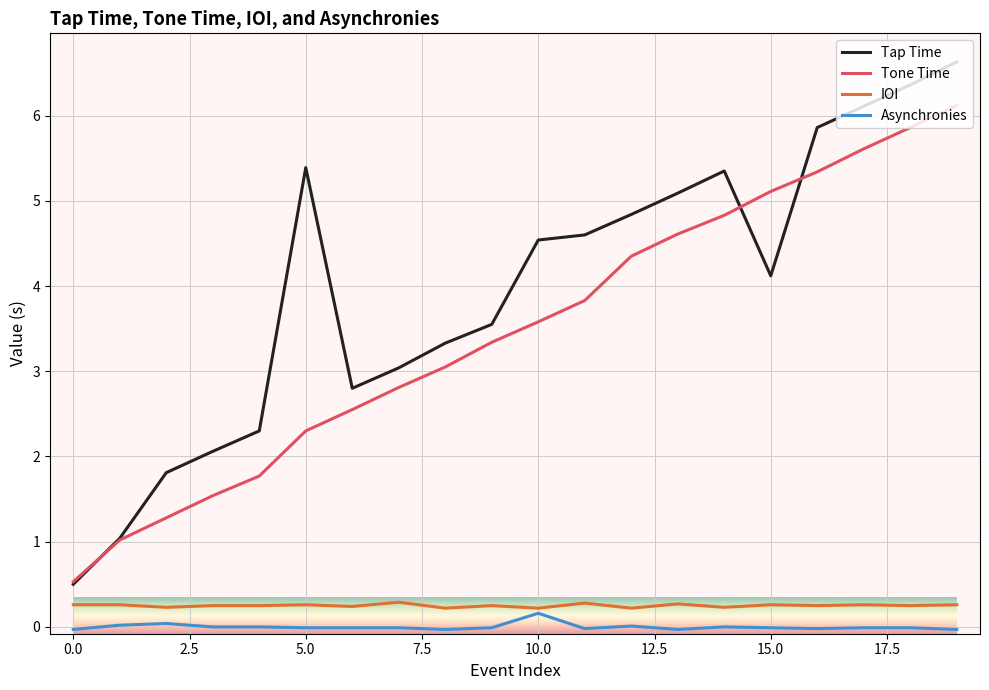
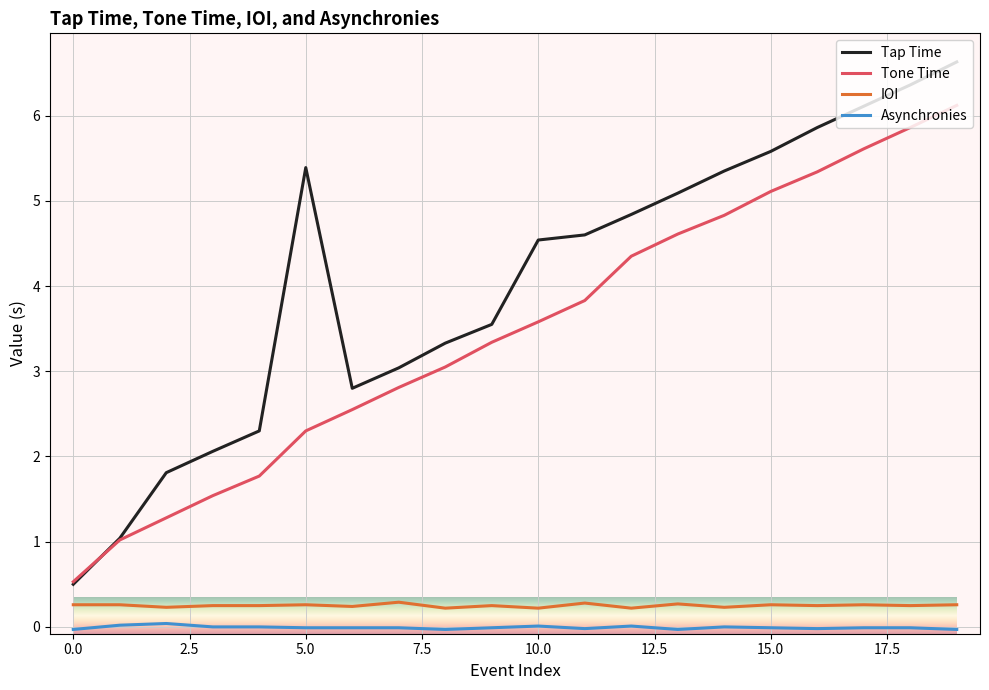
Asynchronies, 10.0: 0.2 -> 0.0
Tap Time, 15.0: 4.1 -> 5.6
